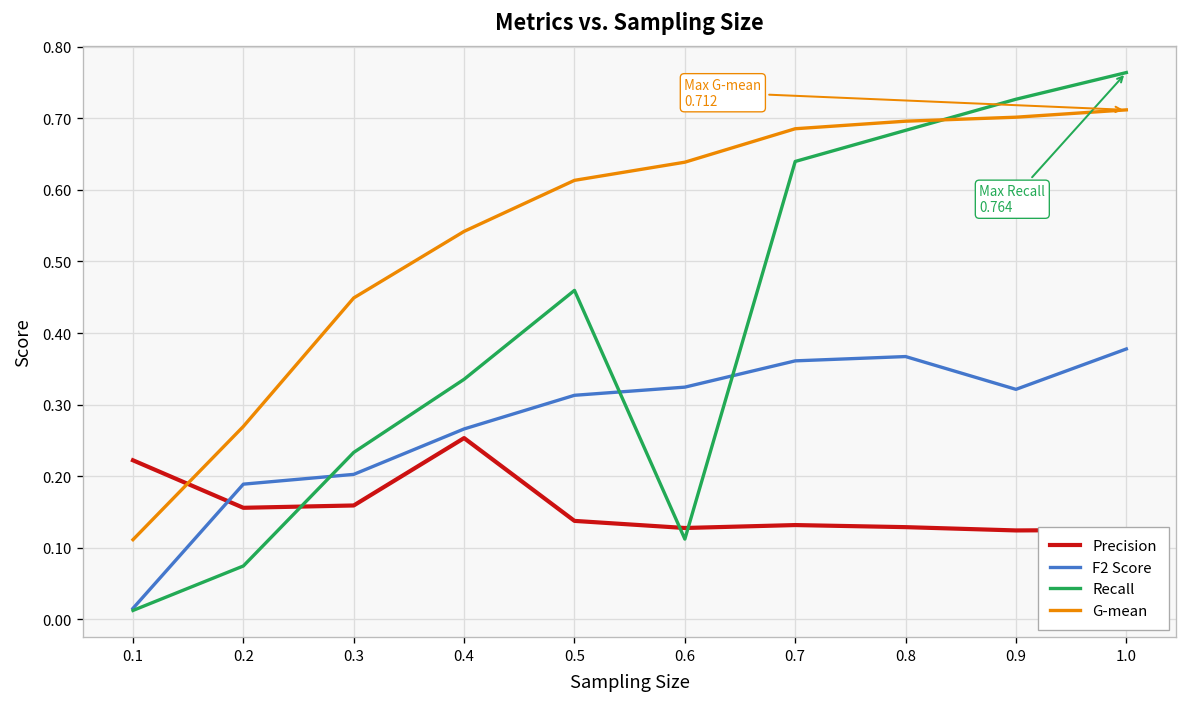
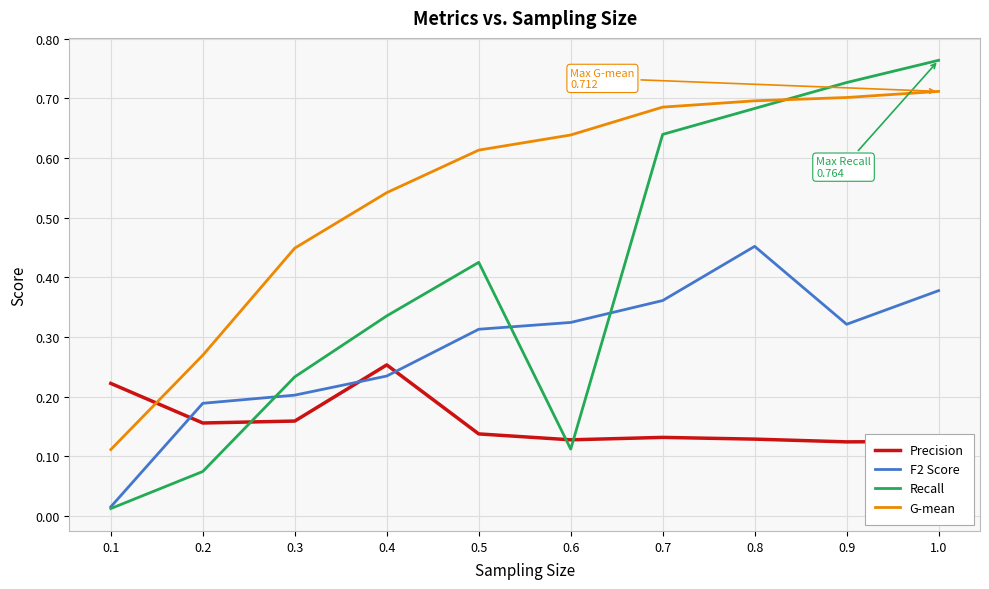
F2 Score, 0.4: 0.27 -> 0.23
Recall, 0.5: 0.46 -> 0.43
F2 Score, 0.8: 0.37 -> 0.45
